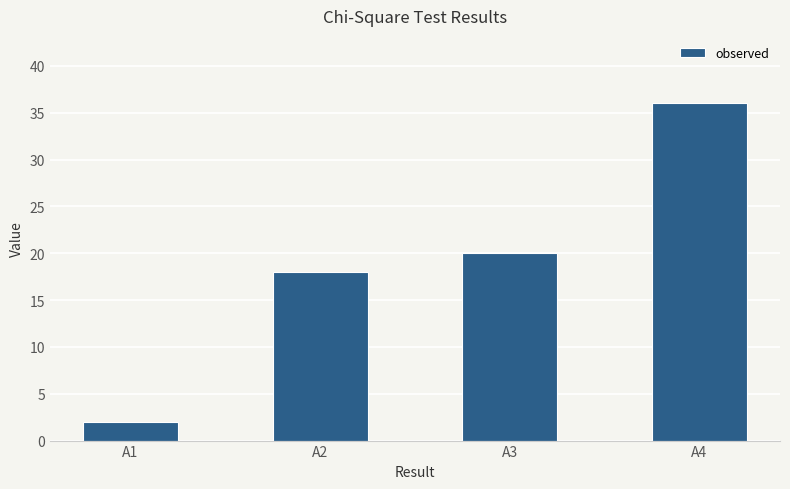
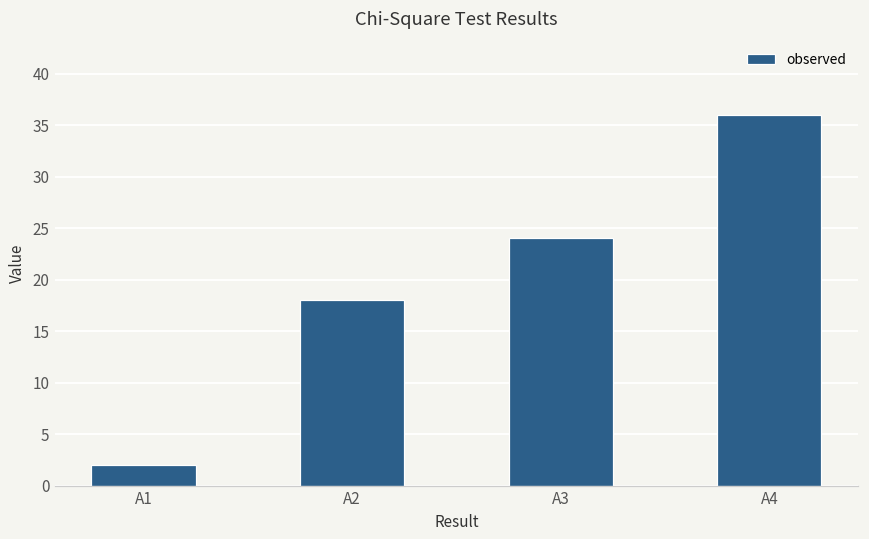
A3: 20 -> 24
